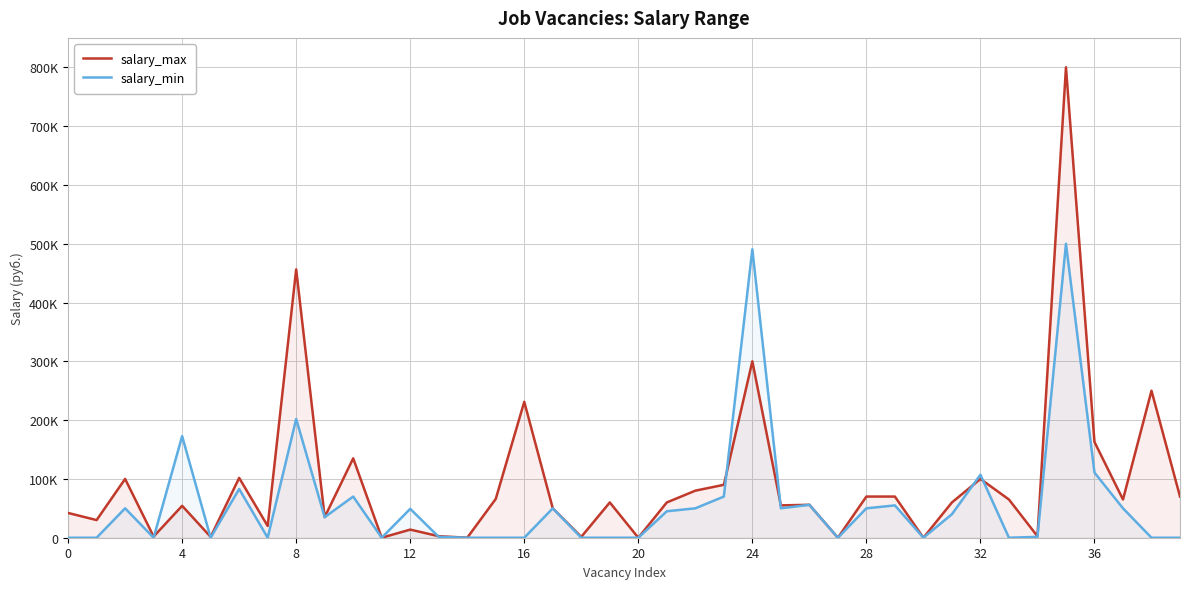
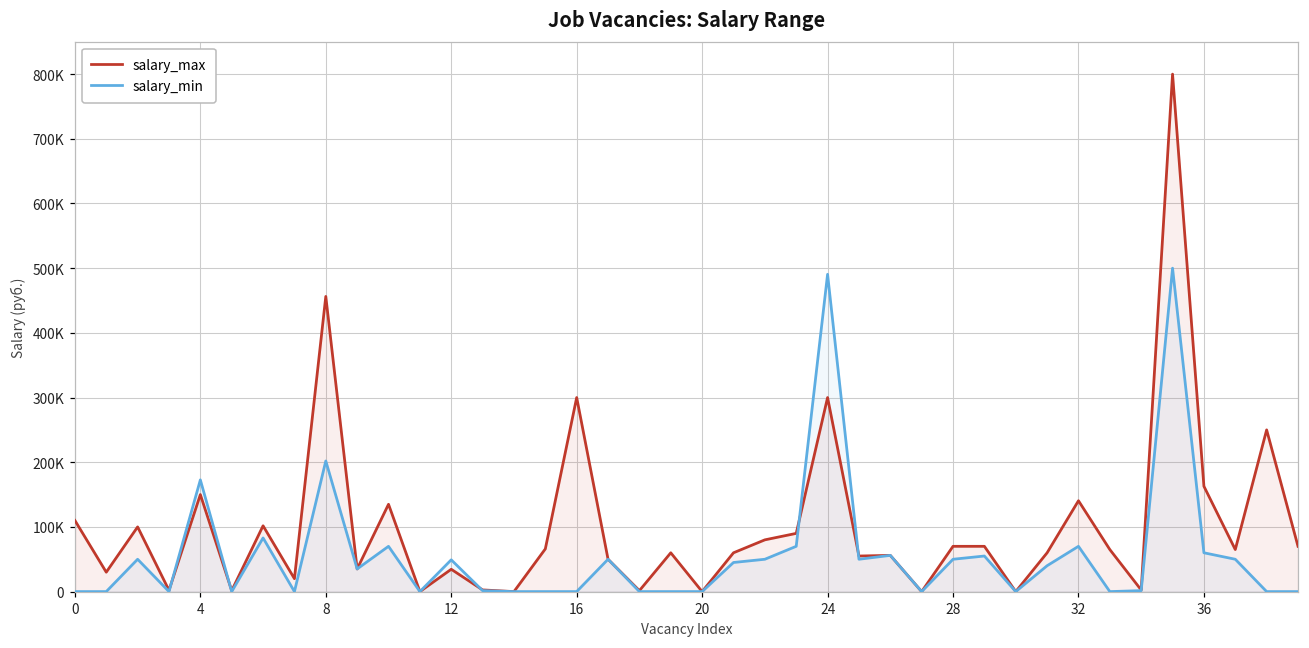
salary_max, 0: 40000 -> 110000
salary_max, 4: 50000 -> 150000
salary_max, 12: 10000 -> 30000
salary_max, 16: 230000 -> 300000
salary_max, 32: 100000 -> 140000
salary_min, 32: 110000 -> 70000
salary_min, 36: 110000 -> 60000
